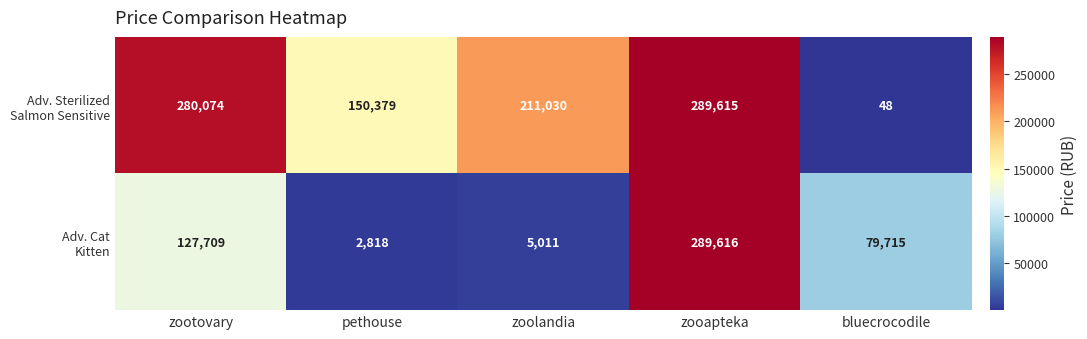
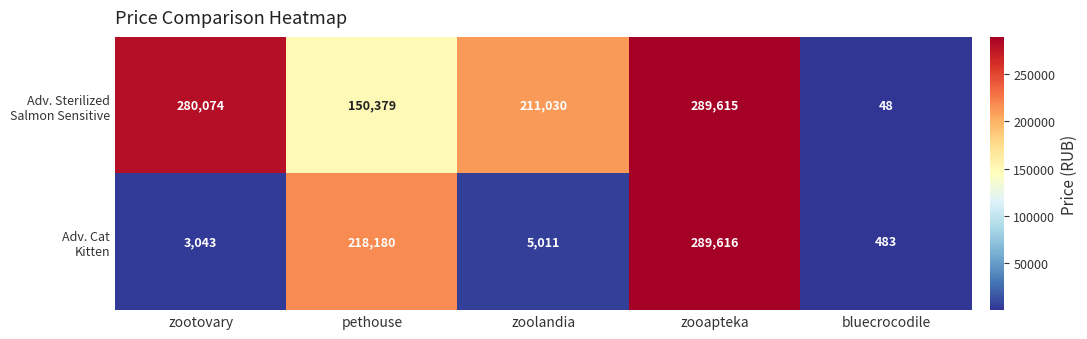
Adv. Cat Kitten, zootovary: 127,709 -> 3,043
Adv. Cat Kitten, pethouse: 2,818 -> 218,180
Adv. Cat Kitten, bluecrocodile: 79,715 -> 483
